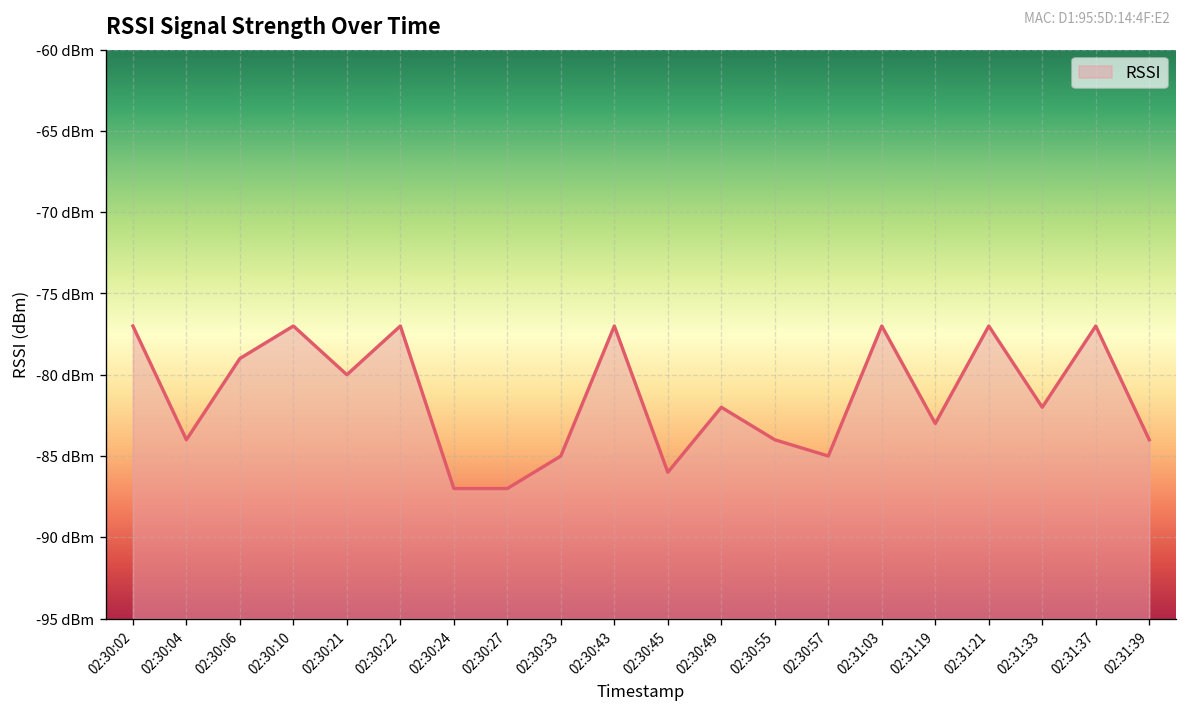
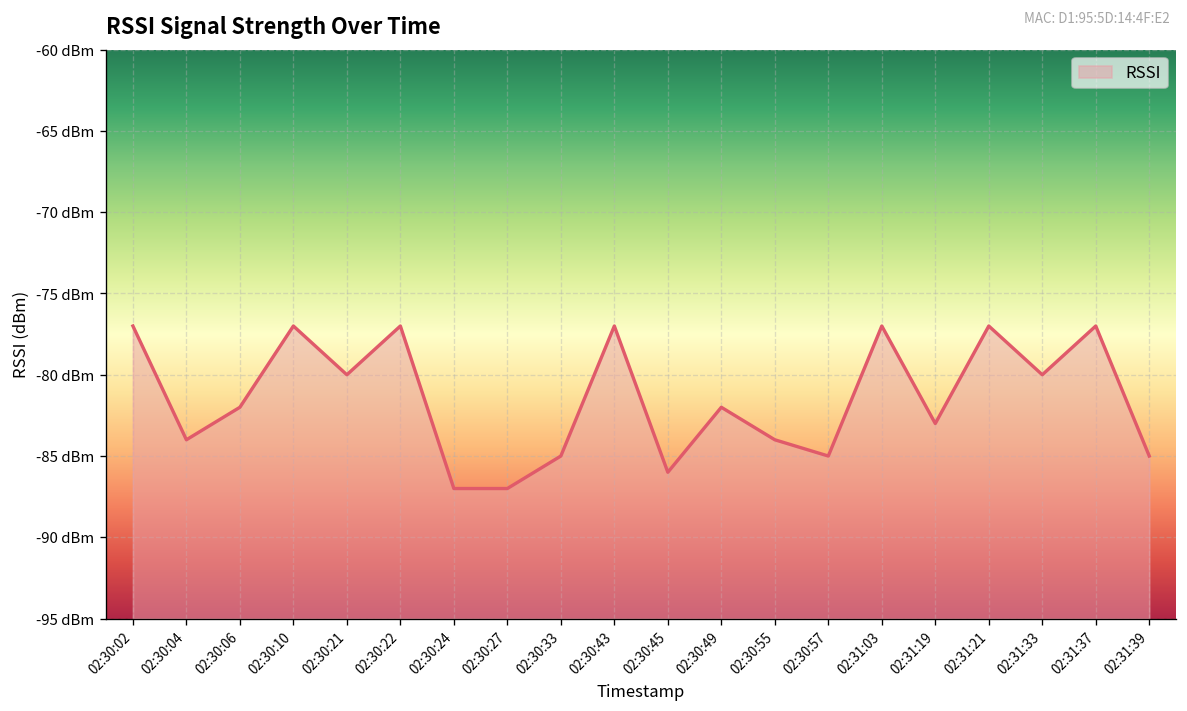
02:30:06: -79 dBm -> -82 dBm
02:31:33: -82 dBm -> -80 dBm
02:31:39: -84 dBm -> -85 dBm
